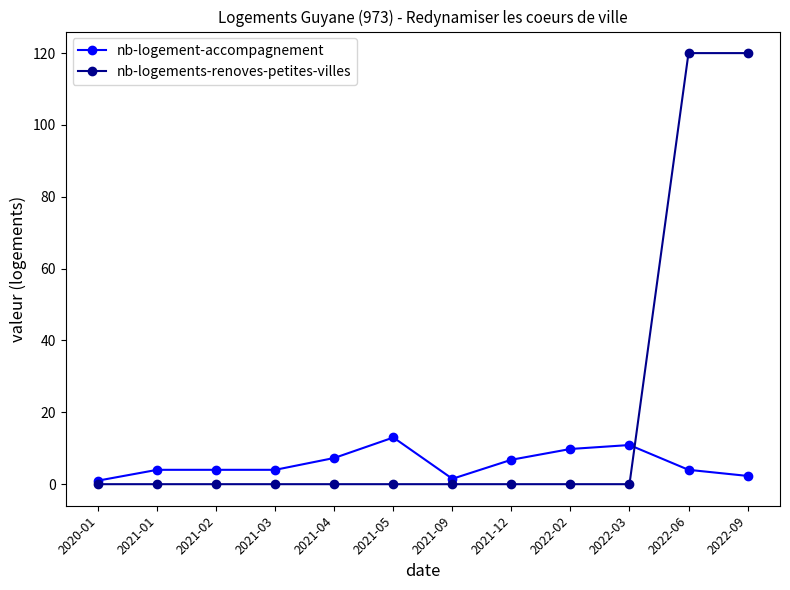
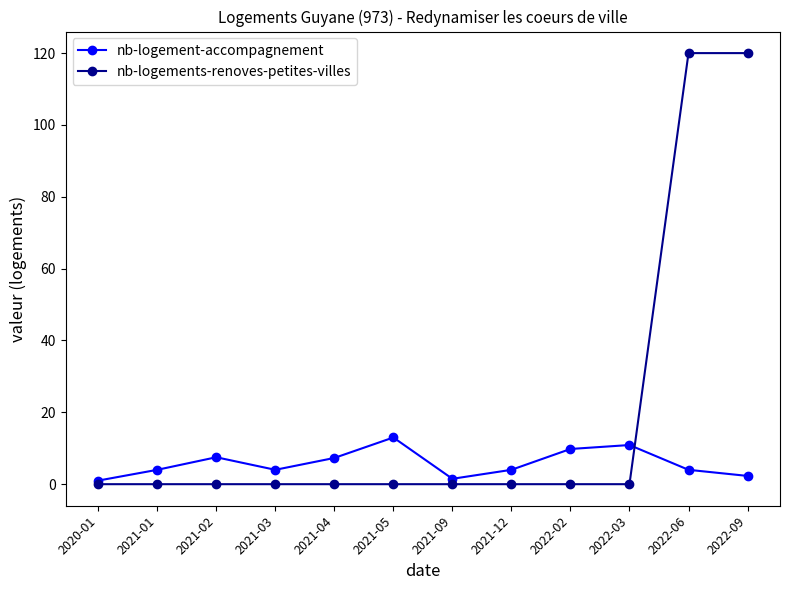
nb-logement-accompagnement, 2021-02: 4 -> 8
nb-logement-accompagnement, 2021-12: 7 -> 4
